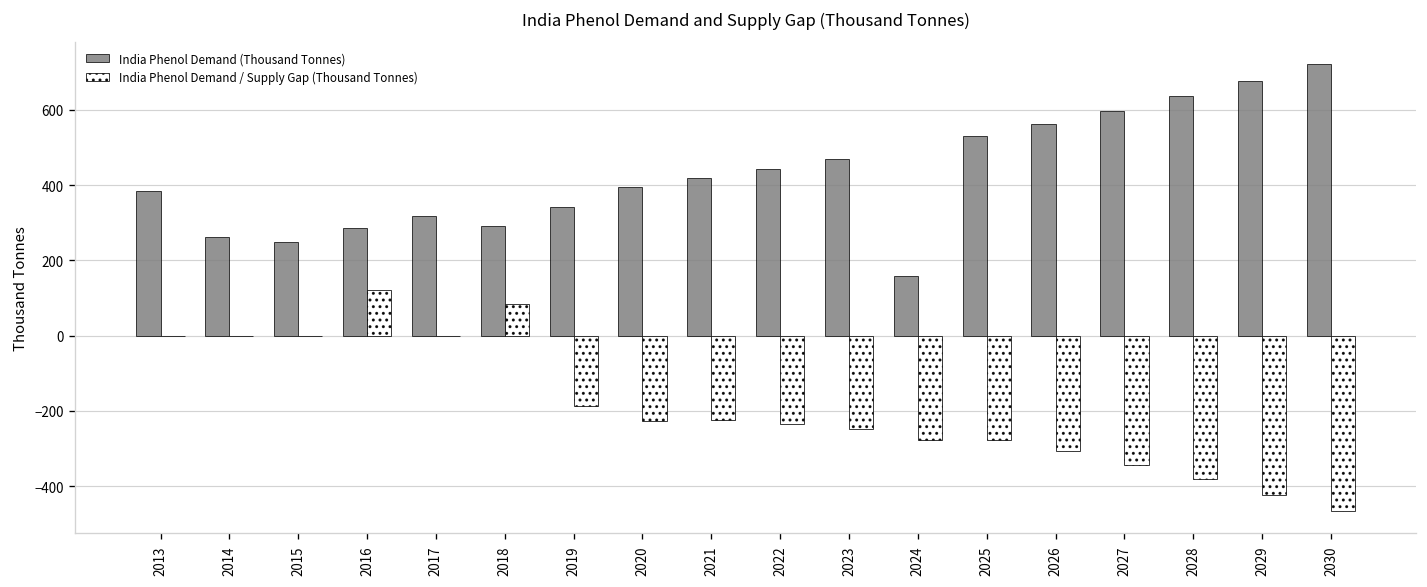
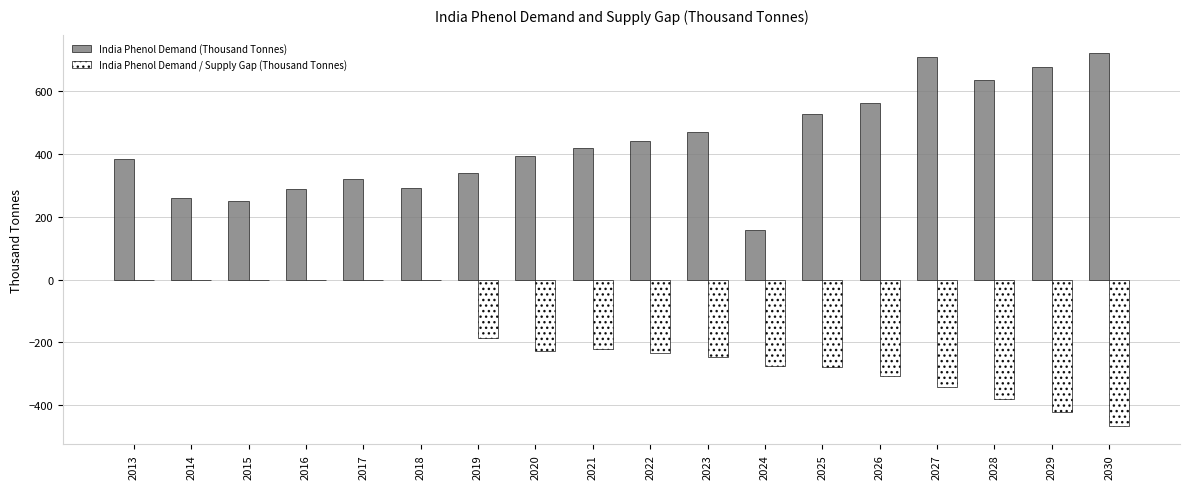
India Phenol Demand / Supply Gap (Thousand Tonnes), 2016: 120 -> 0
India Phenol Demand / Supply Gap (Thousand Tonnes), 2018: 80 -> 0
India Phenol Demand (Thousand Tonnes), 2027: 600 -> 710
